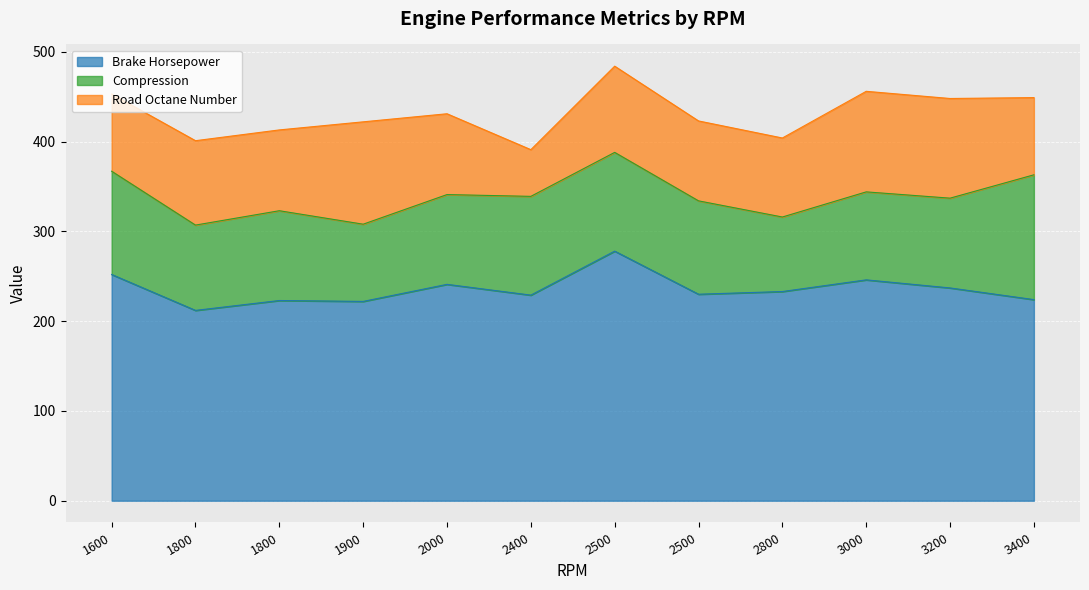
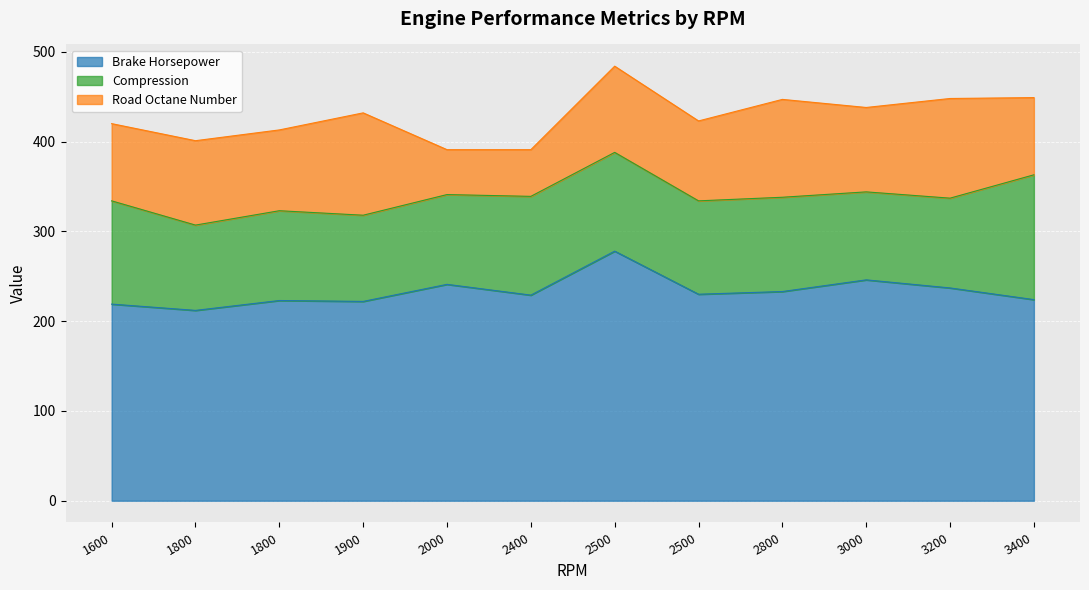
Brake Horsepower, 1600: 250 -> 220
Compression, 1900: 90 -> 100
Road Octane Number, 2000: 90 -> 50
Compression, 2800: 80 -> 110
Road Octane Number, 2800: 90 -> 110
Road Octane Number, 3000: 110 -> 90
